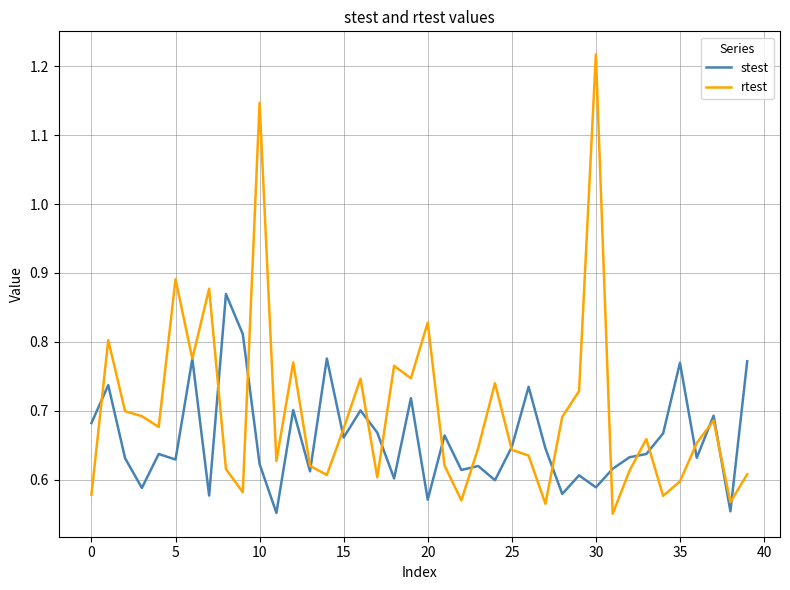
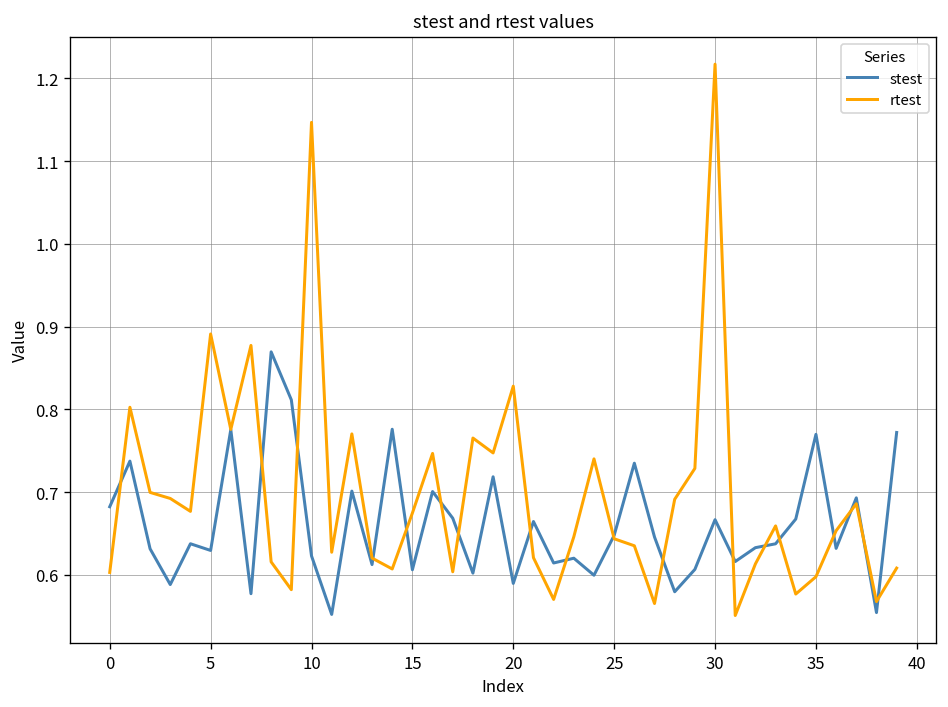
rtest, 0: 0.58 -> 0.60
stest, 15: 0.66 -> 0.61
stest, 20: 0.57 -> 0.59
stest, 30: 0.59 -> 0.67
